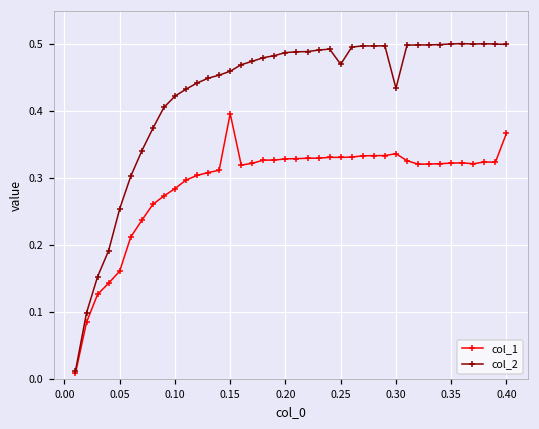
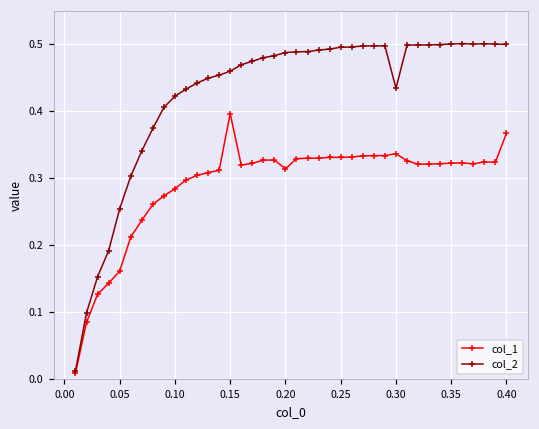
col_1, 0.20: 0.33 -> 0.31
col_2, 0.25: 0.47 -> 0.50
